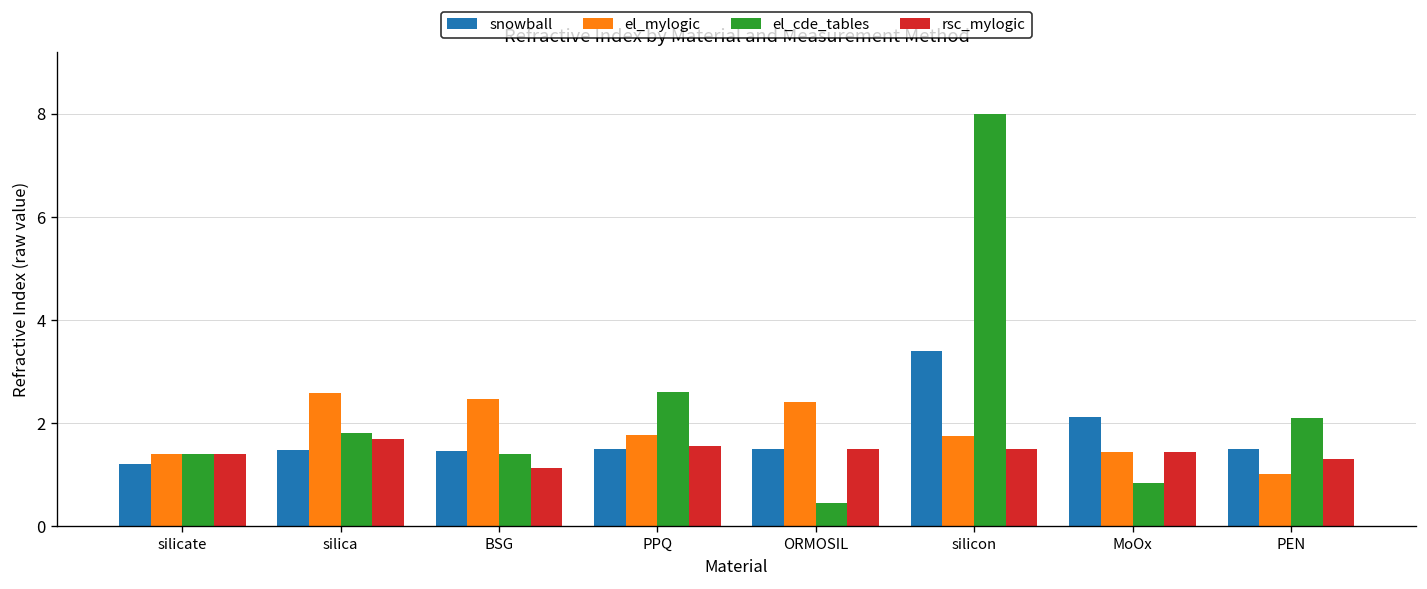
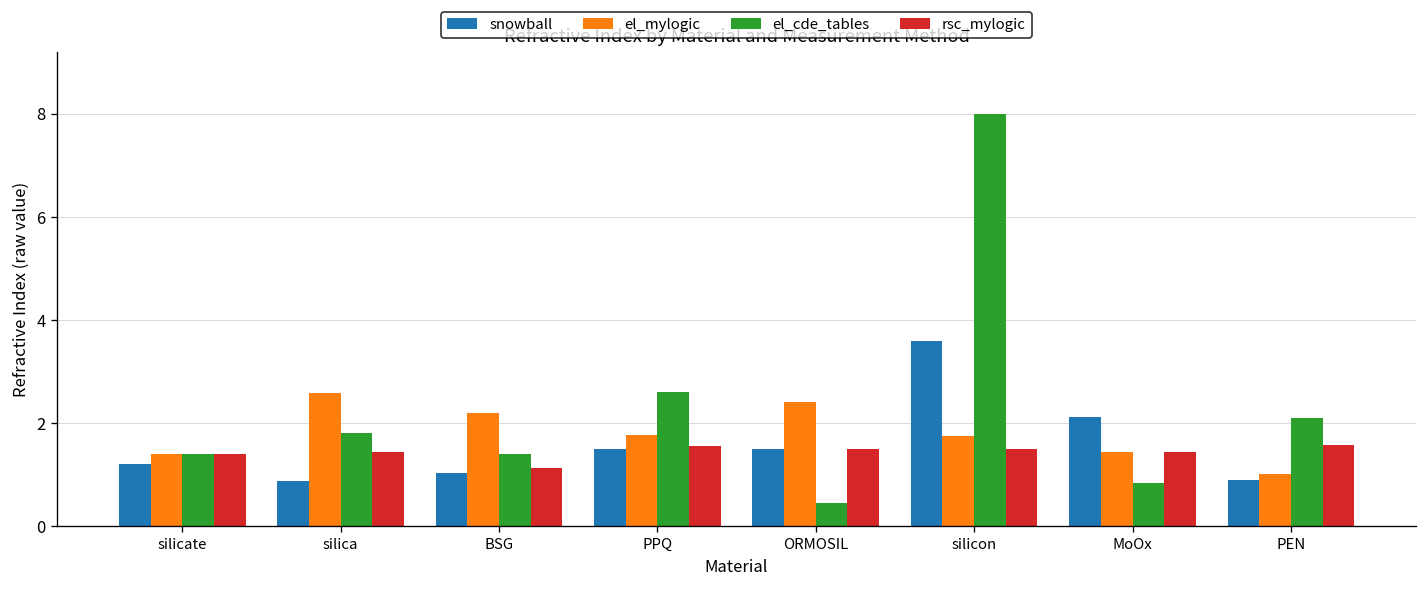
snowball, silica: 1.5 -> 0.9
rsc_mylogic, silica: 1.7 -> 1.4
snowball, BSG: 1.5 -> 1.0
el_mylogic, BSG: 2.5 -> 2.2
snowball, silicon: 3.4 -> 3.6
snowball, PEN: 1.5 -> 0.9
rsc_mylogic, PEN: 1.3 -> 1.6
